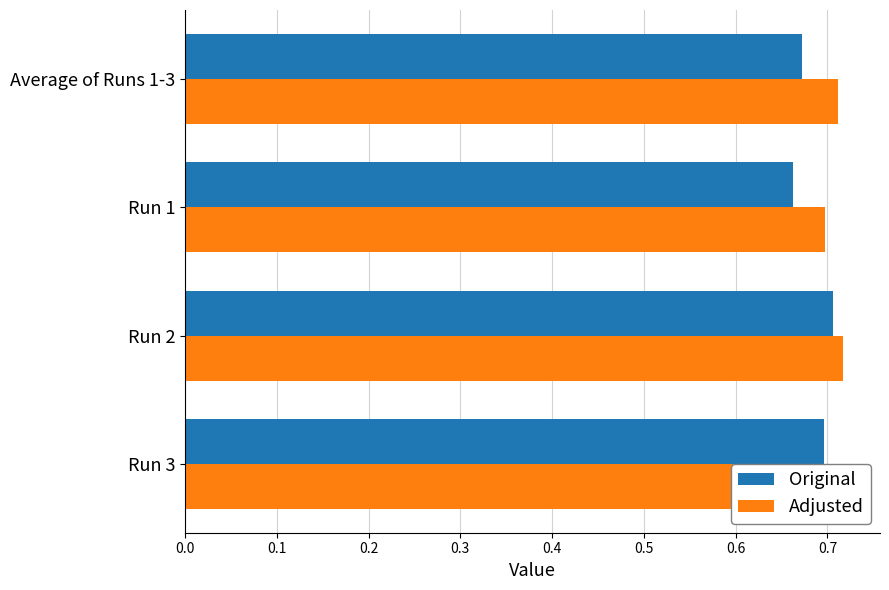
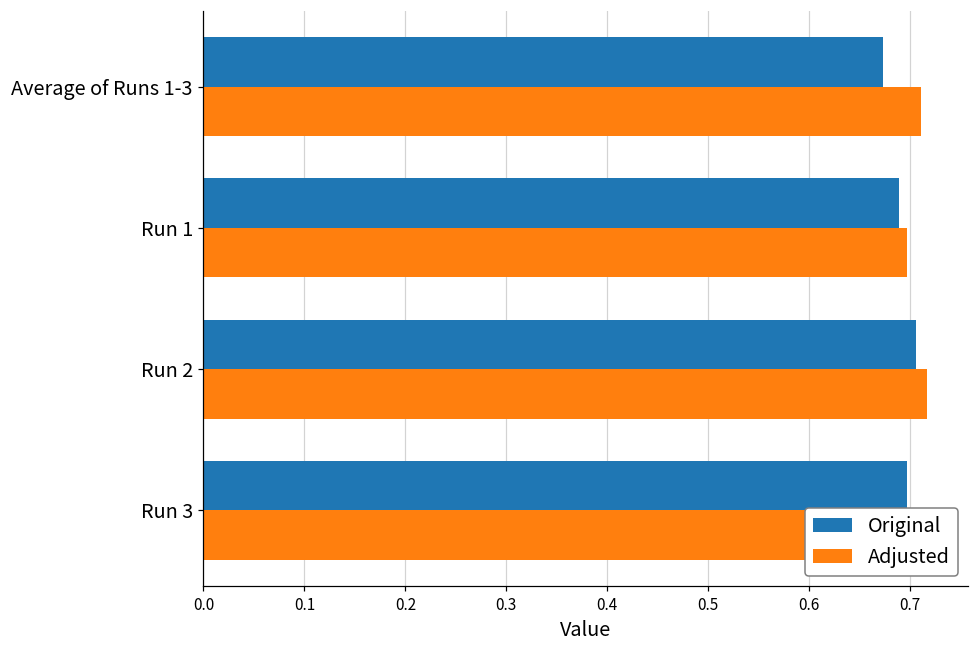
Original, Run 1: 0.66 -> 0.69
